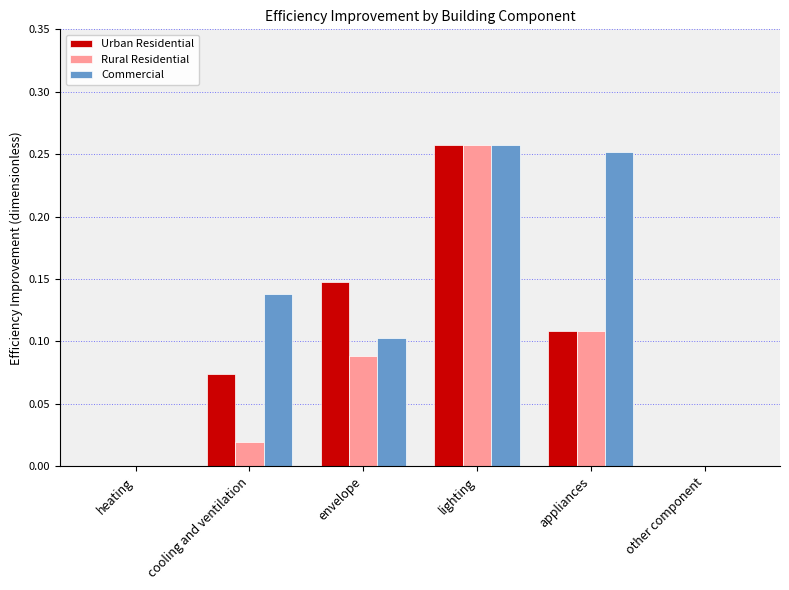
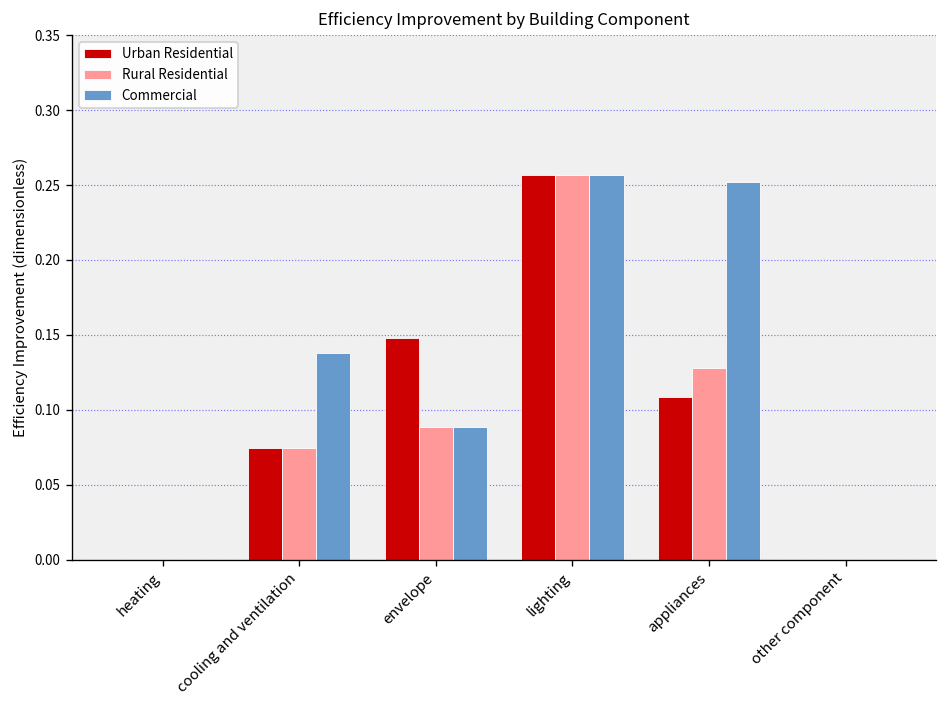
Rural Residential, cooling and ventilation: 0.019 -> 0.074
Commercial, envelope: 0.103 -> 0.088
Rural Residential, appliances: 0.109 -> 0.128
